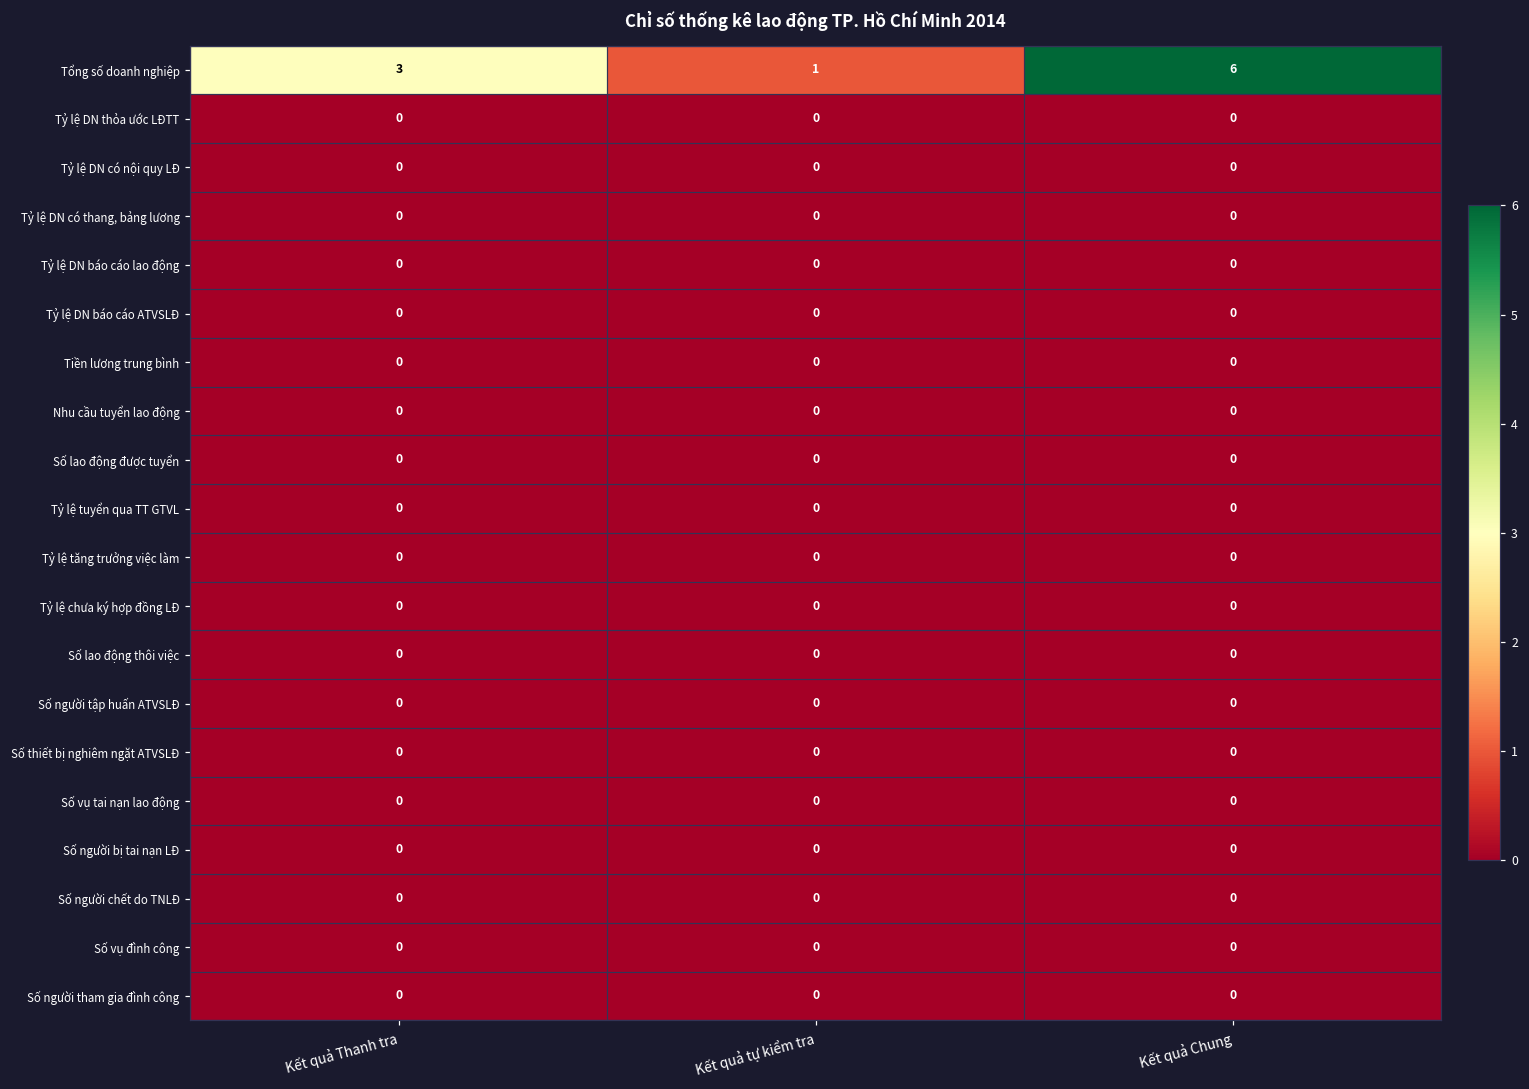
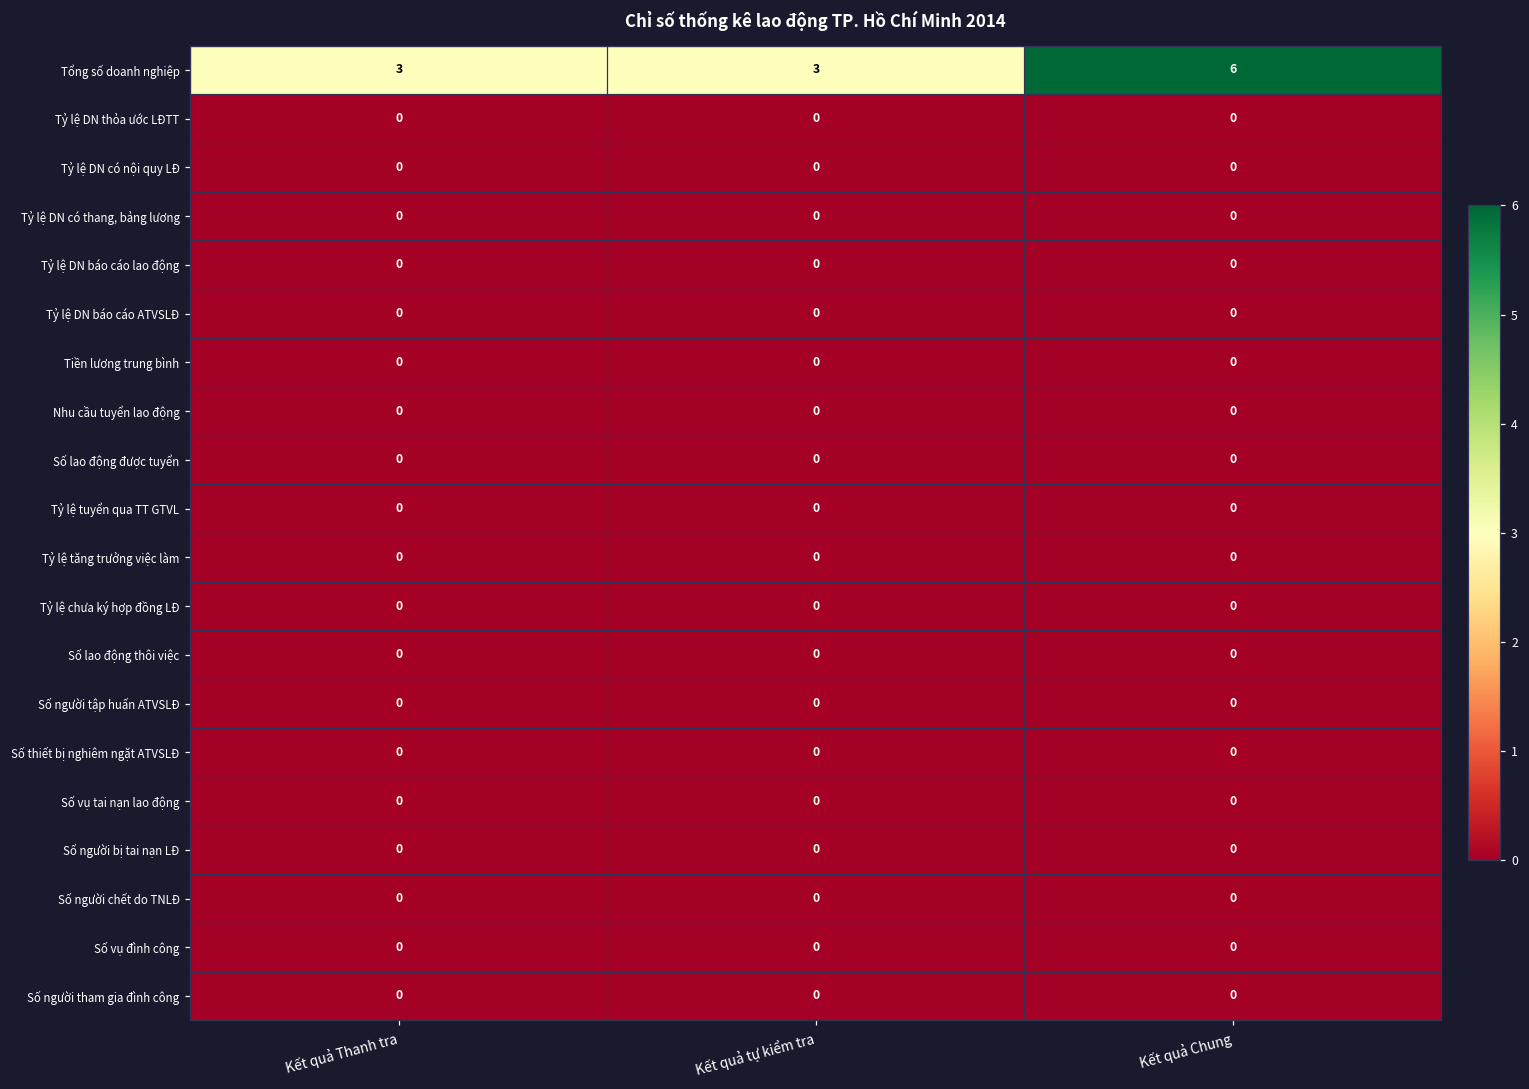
Tổng số doanh nghiệp, Kết quả tự kiểm tra: 1 -> 3
